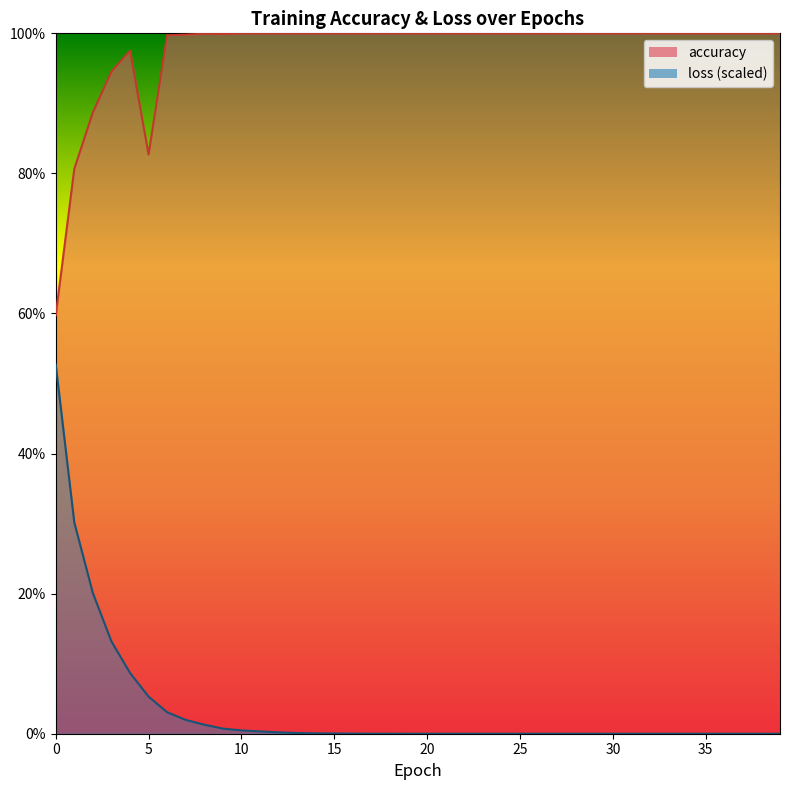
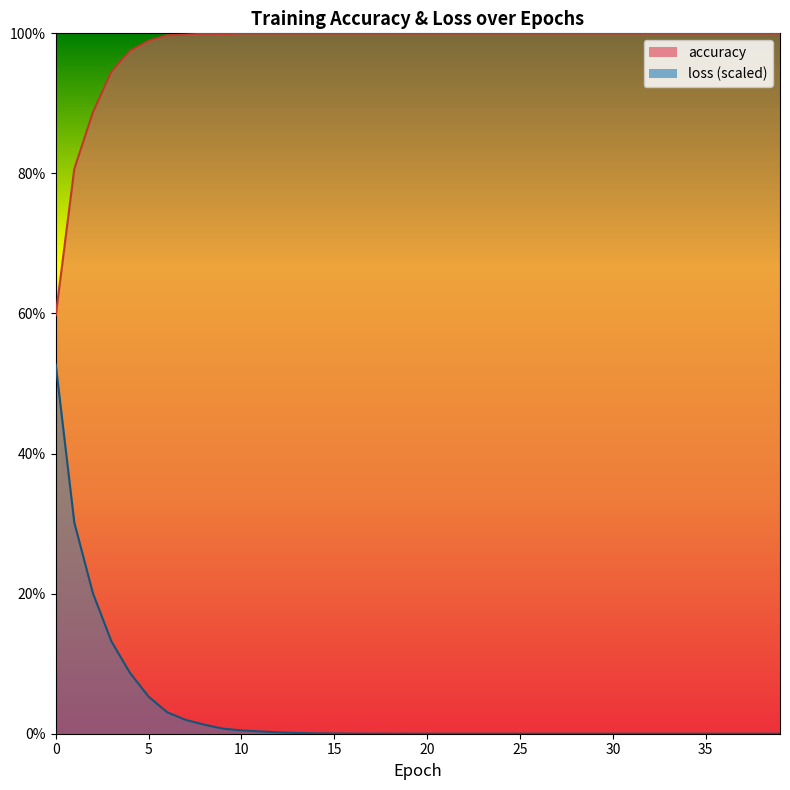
accuracy, 5: 83% -> 99%
